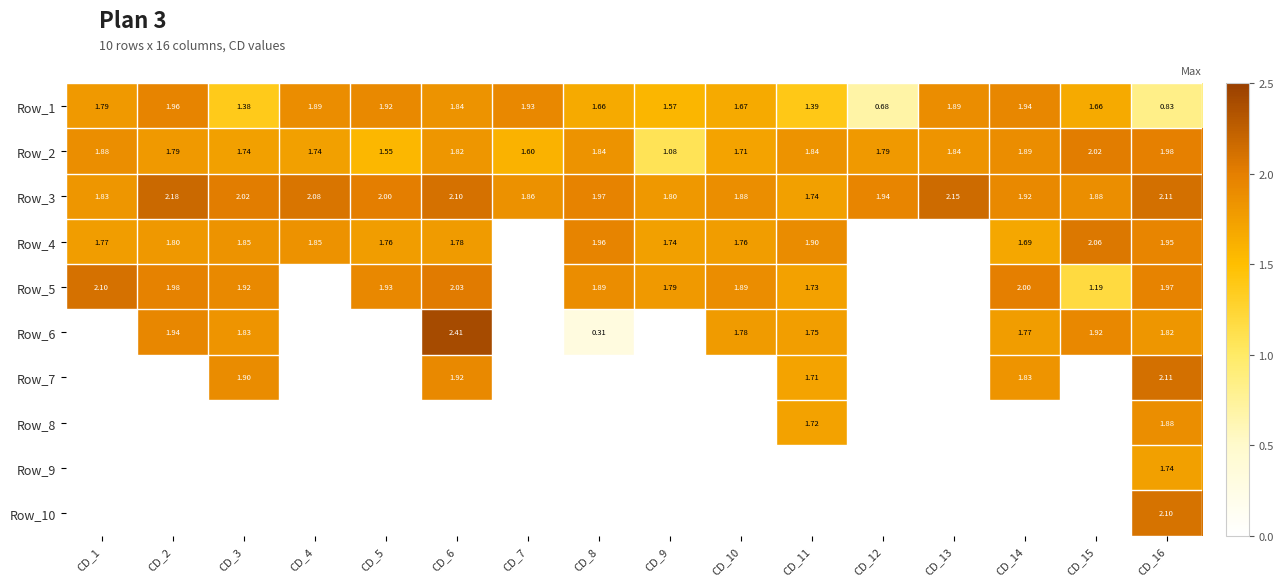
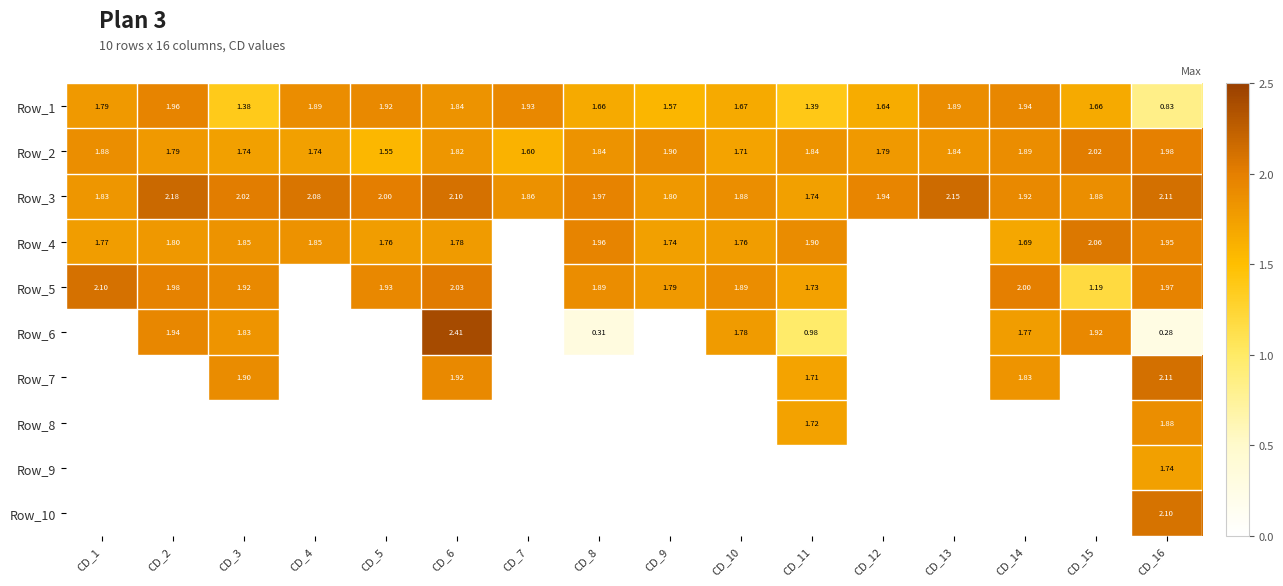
Row_1, CD_12: 0.68 -> 1.64
Row_2, CD_9: 1.08 -> 1.90
Row_6, CD_11: 1.75 -> 0.98
Row_6, CD_16: 1.82 -> 0.28
